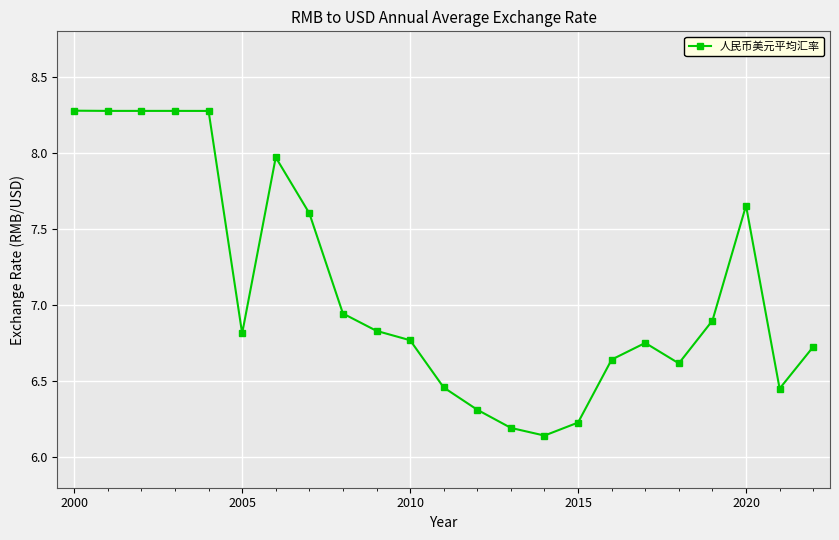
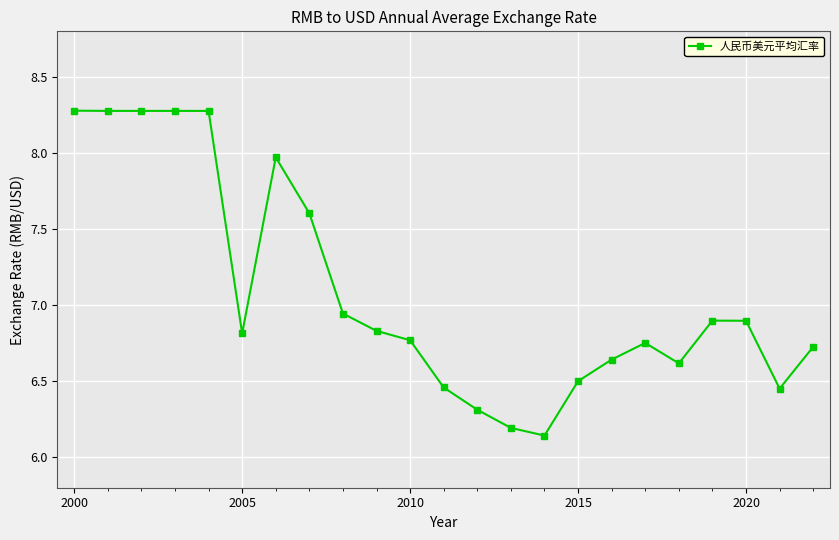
2015: 6.23 -> 6.50
2020: 7.65 -> 6.90
